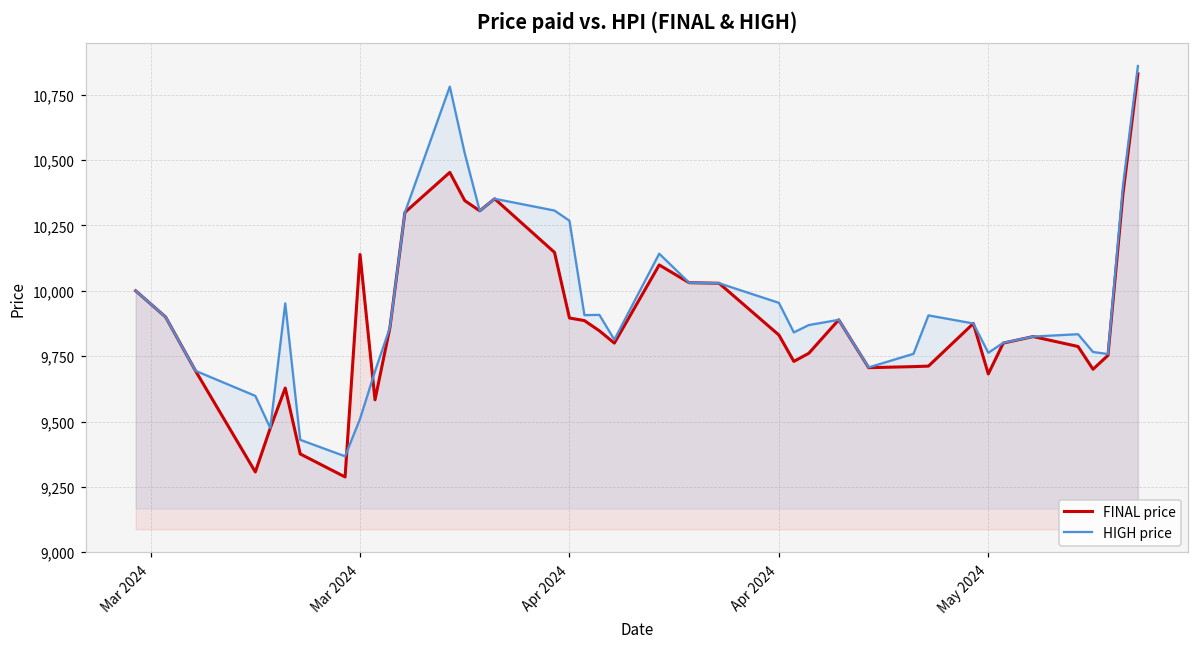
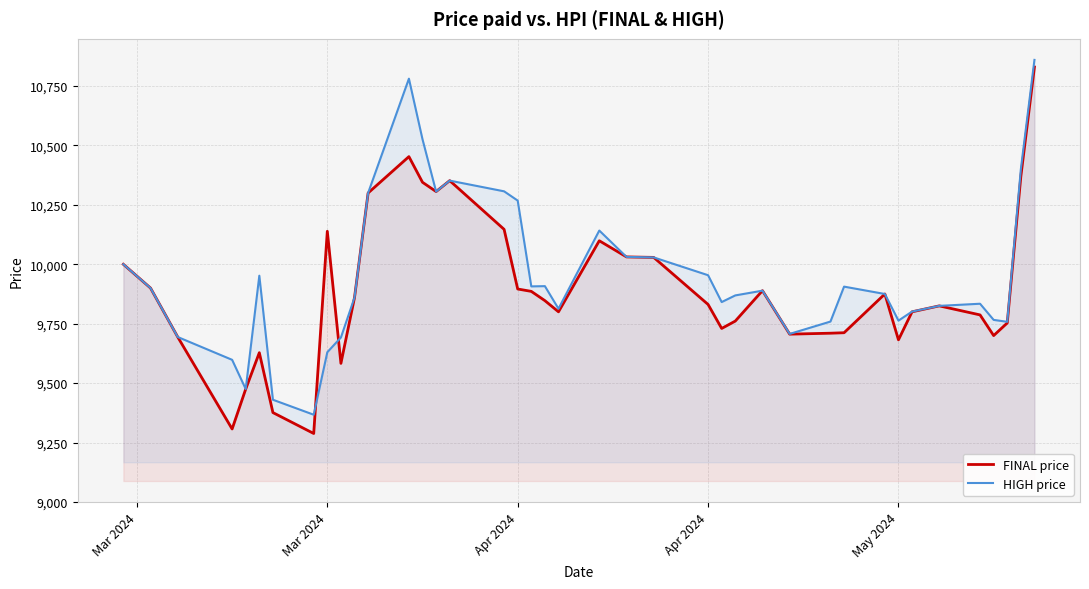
HIGH price, Mar 2024: 9,510 -> 9,630
